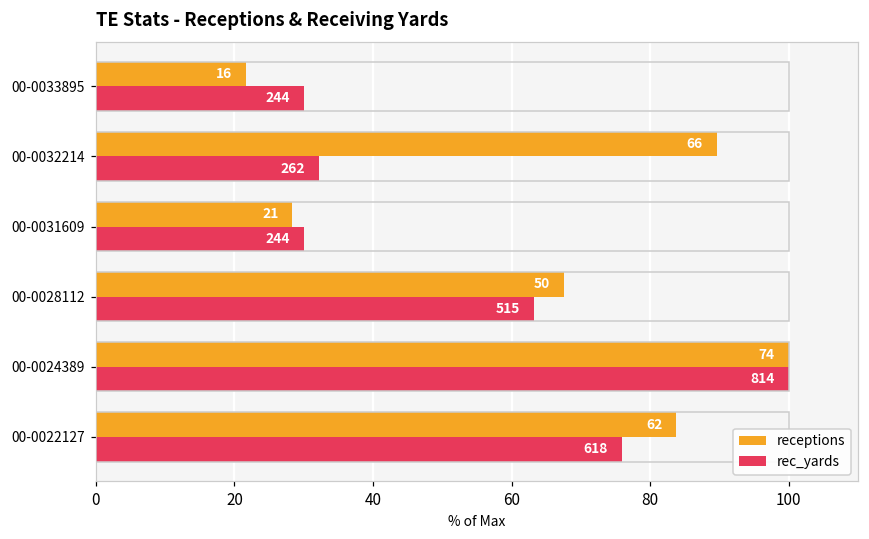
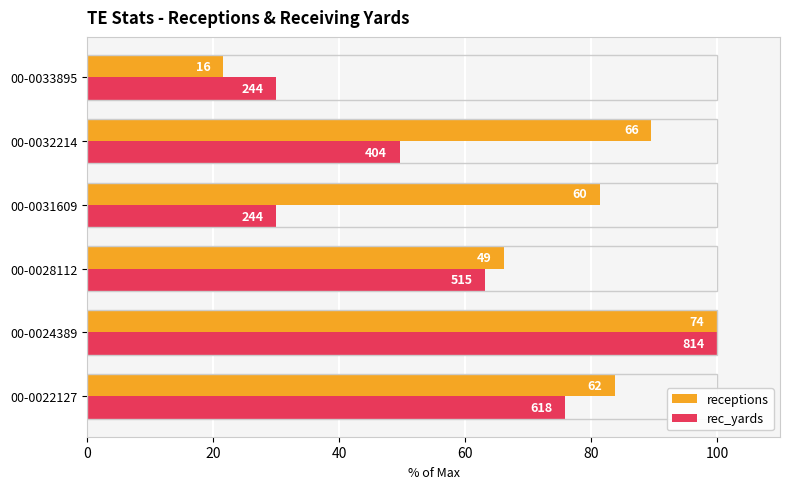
rec_yards, 00-0032214: 262 -> 404
receptions, 00-0031609: 21 -> 60
receptions, 00-0028112: 50 -> 49
